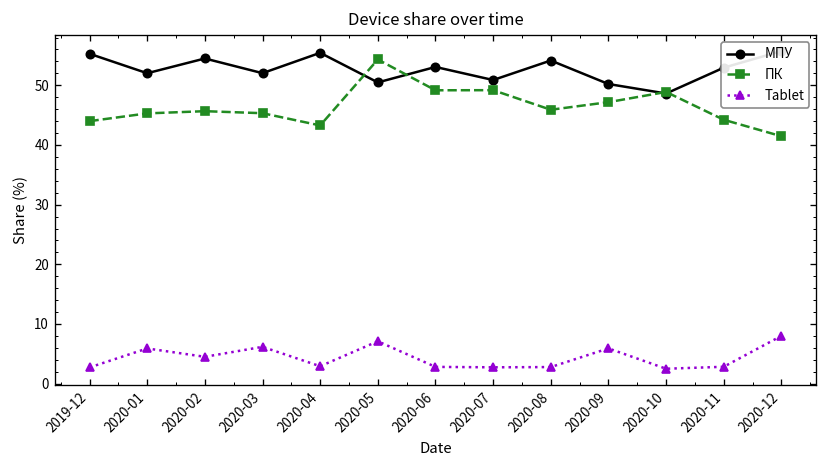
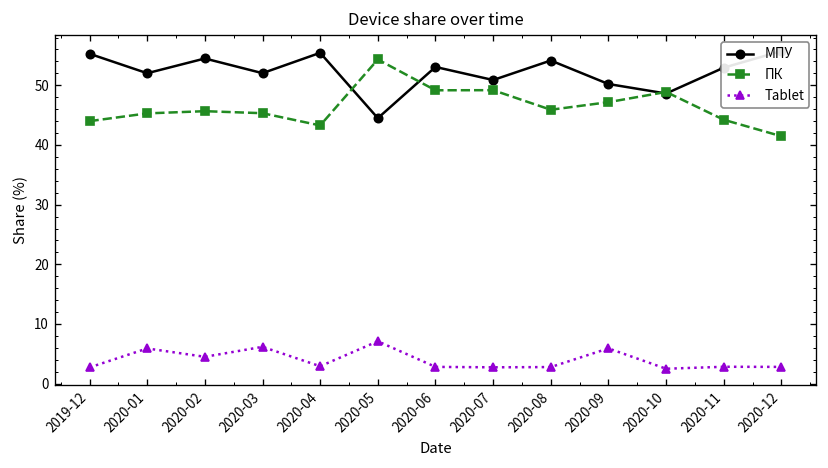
МПУ, 2020-05: 50 -> 44
Tablet, 2020-12: 8 -> 3
